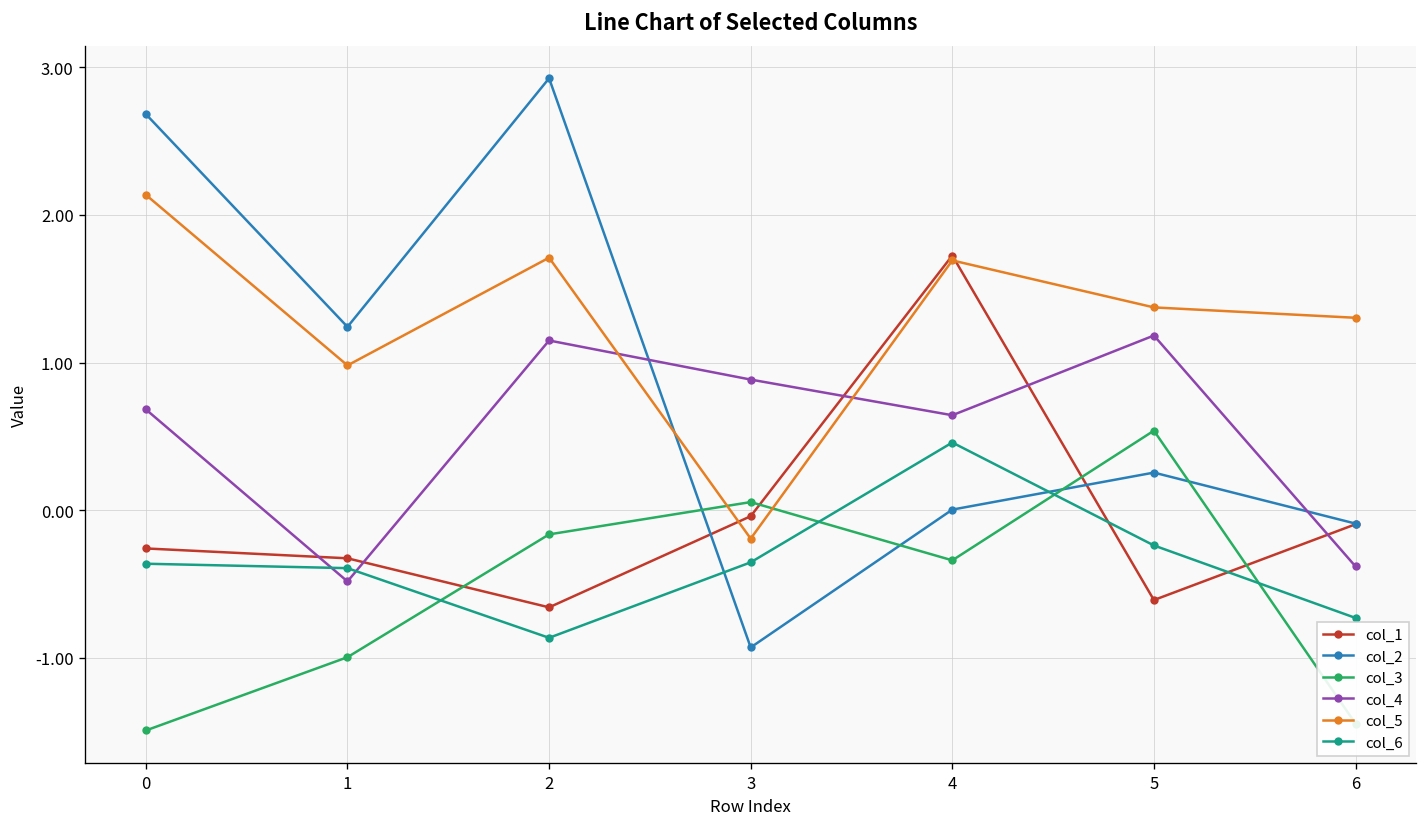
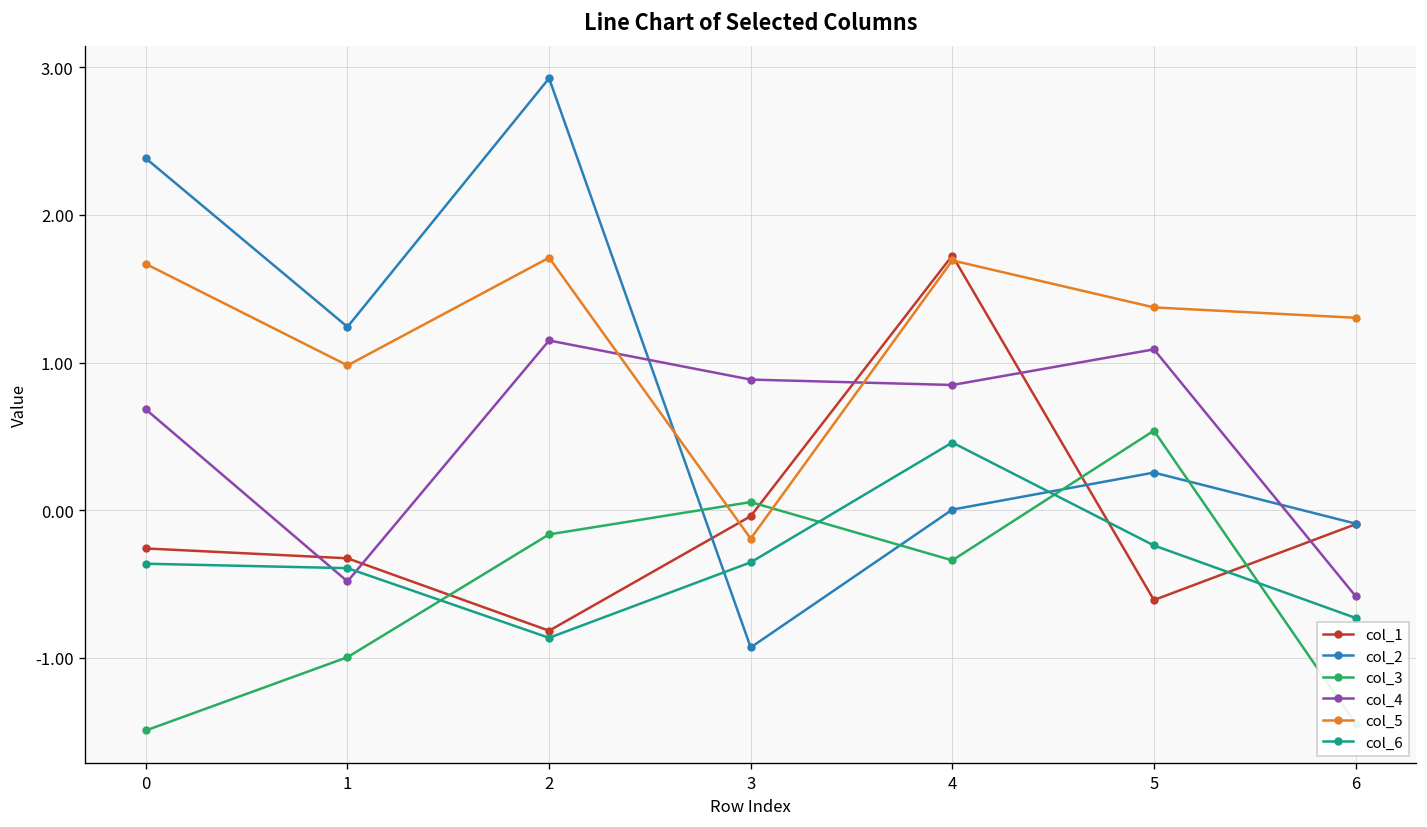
col_2, 0: 2.68 -> 2.38
col_5, 0: 2.14 -> 1.67
col_1, 2: -0.66 -> -0.82
col_4, 4: 0.64 -> 0.85
col_4, 5: 1.18 -> 1.09
col_4, 6: -0.38 -> -0.58
